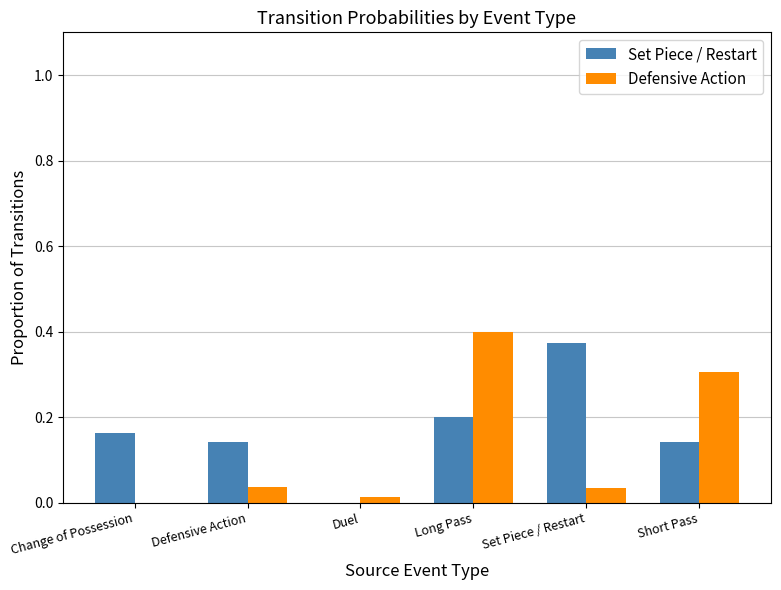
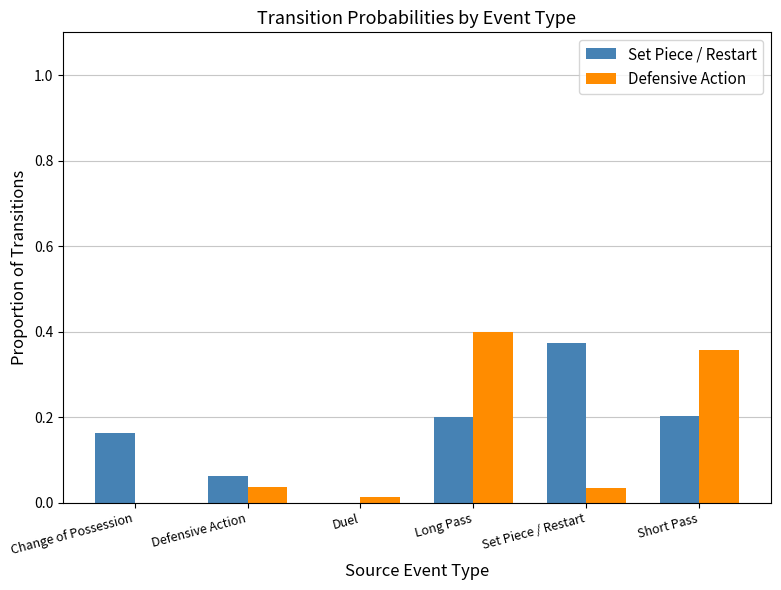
Set Piece / Restart, Defensive Action: 0.14 -> 0.06
Set Piece / Restart, Short Pass: 0.14 -> 0.20
Defensive Action, Short Pass: 0.31 -> 0.36
